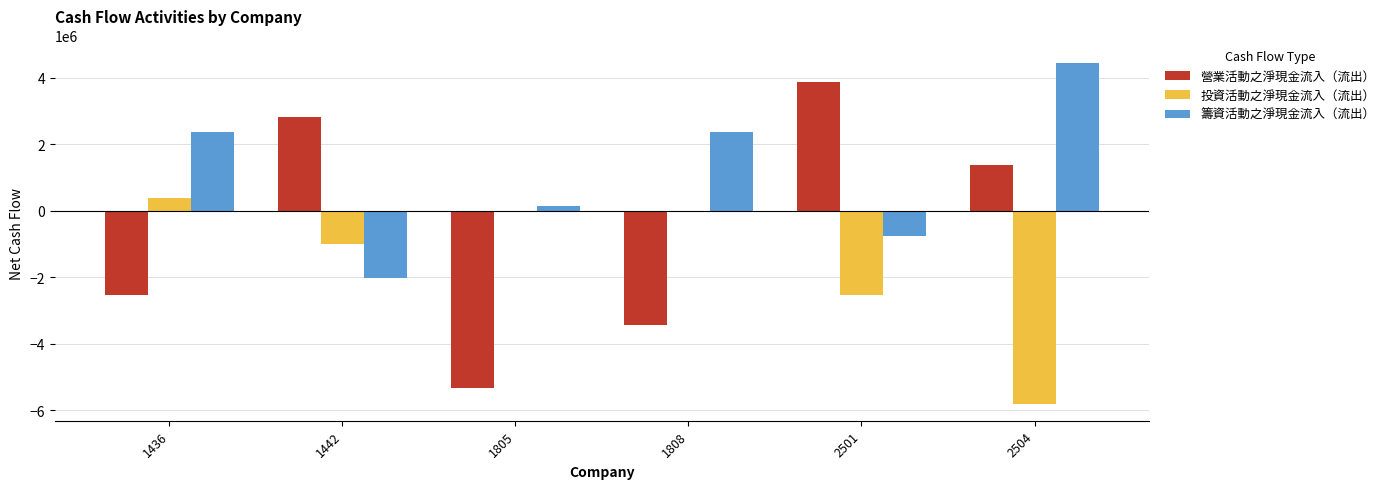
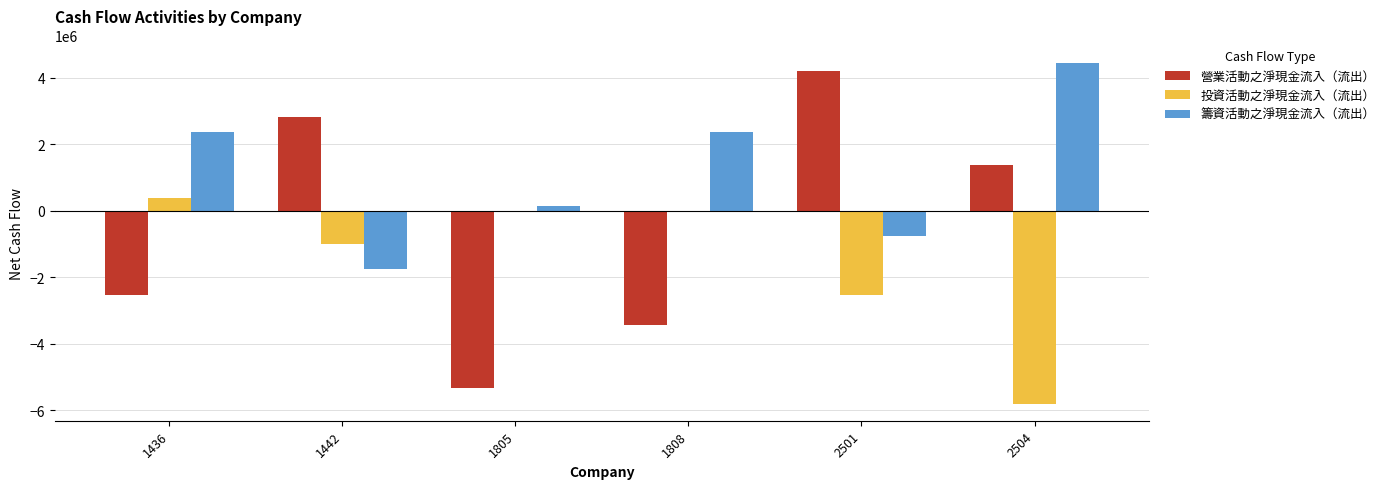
籌資活動之淨現金流入（流出）, 1442: -2000000 -> -1800000
營業活動之淨現金流入（流出）, 2501: 3900000 -> 4200000
